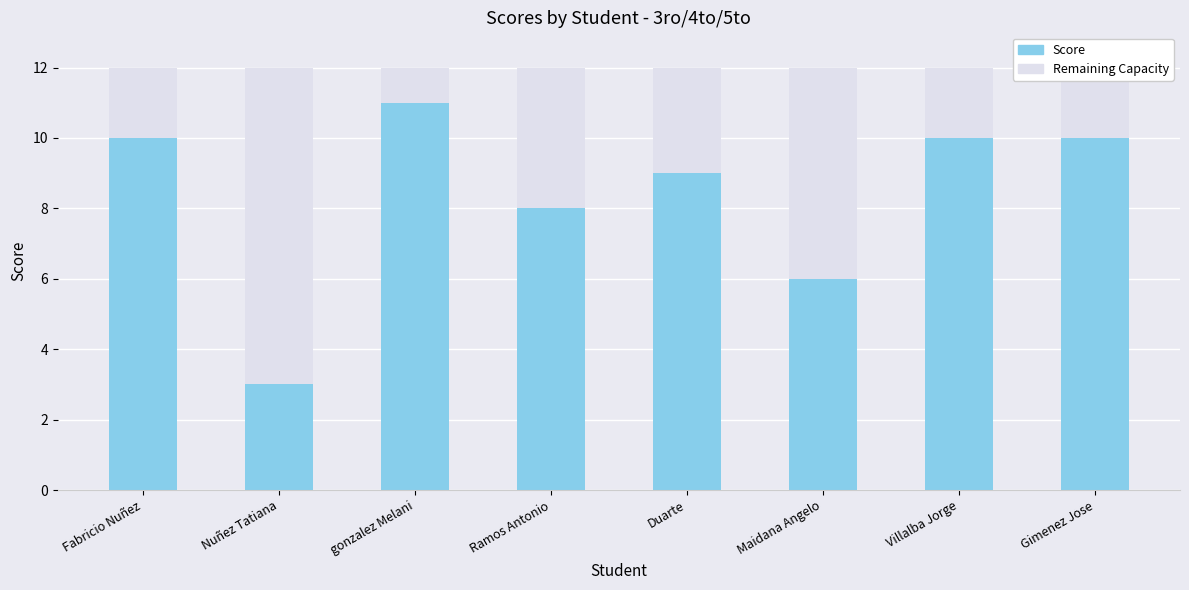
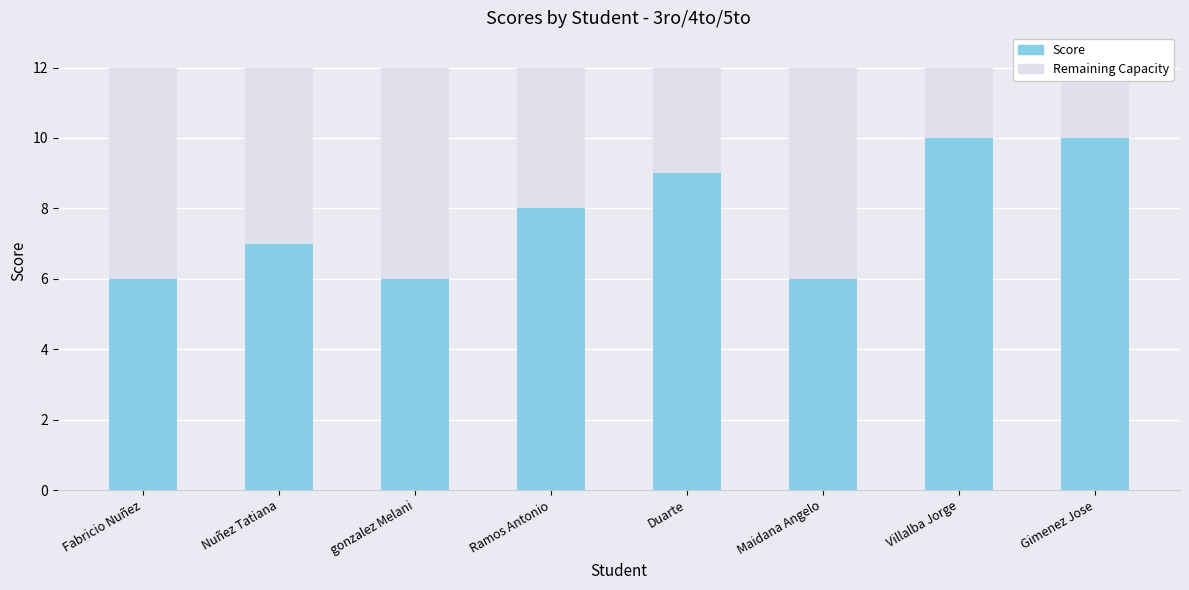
Score, Fabricio Nuñez: 10 -> 6
Score, Nuñez Tatiana: 3 -> 7
Score, gonzalez Melani: 11 -> 6
